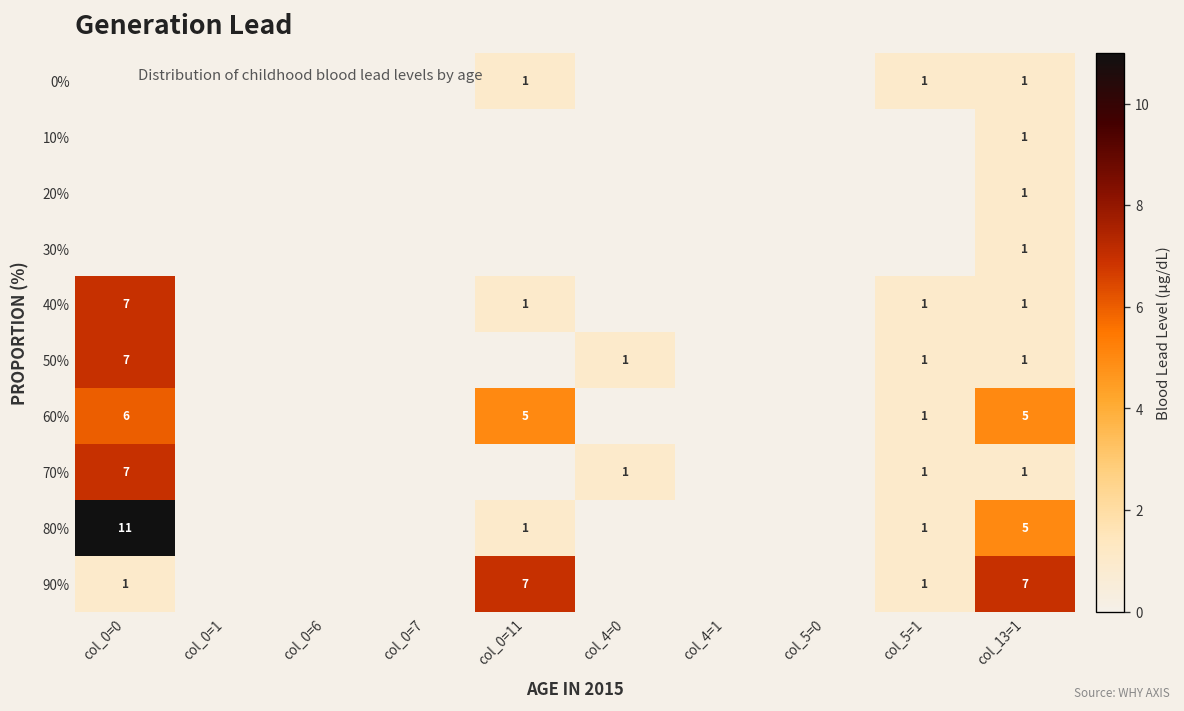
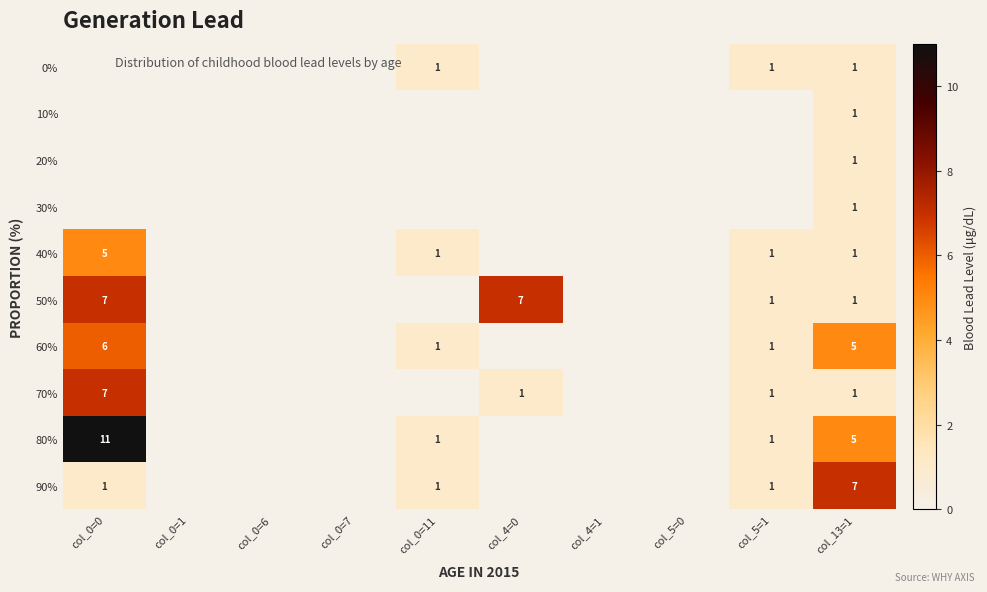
40%, col_0=0: 7 -> 5
50%, col_4=0: 1 -> 7
60%, col_0=11: 5 -> 1
90%, col_0=11: 7 -> 1
